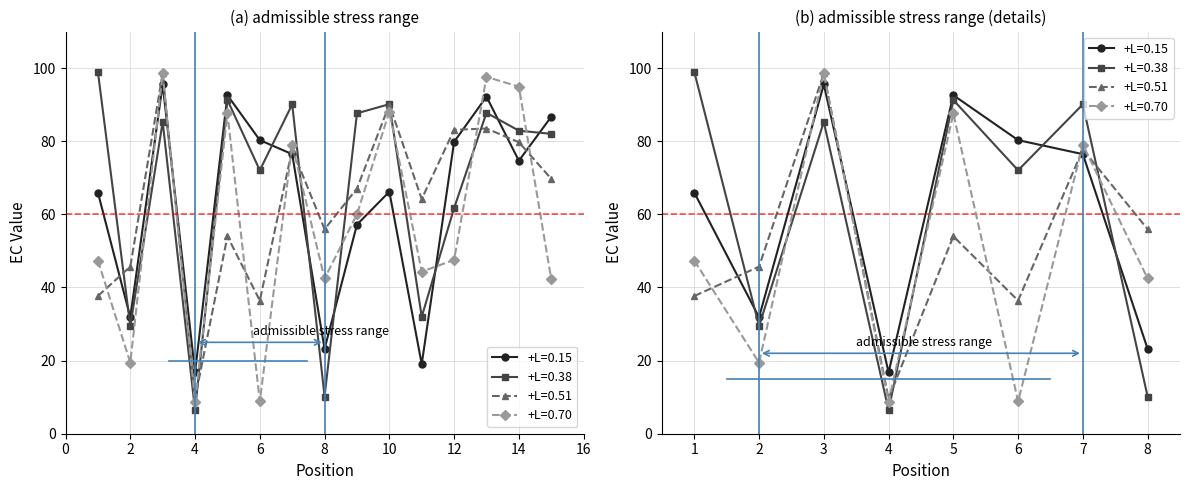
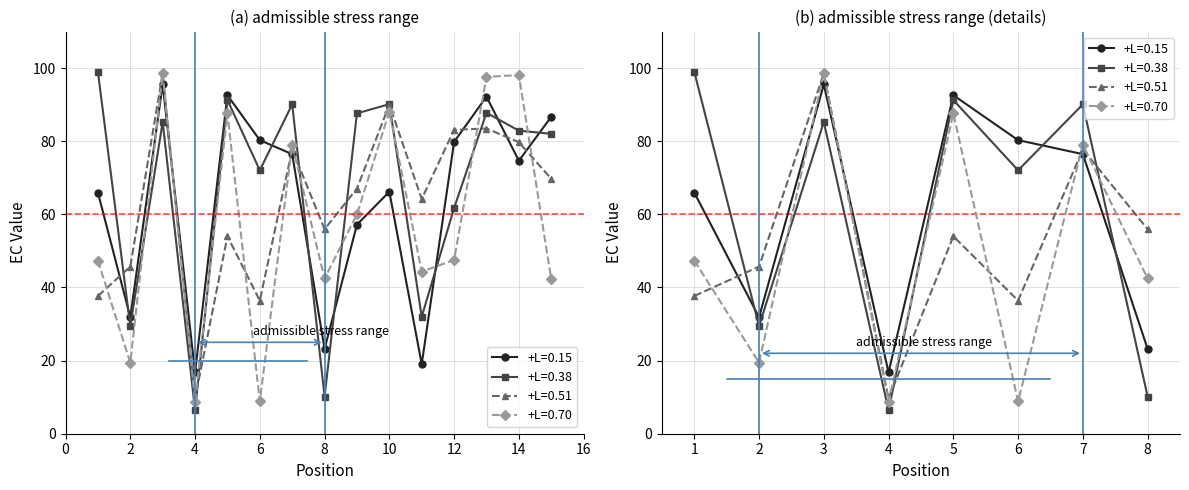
(a) admissible stress range, +L=0.70, 14: 95 -> 98
